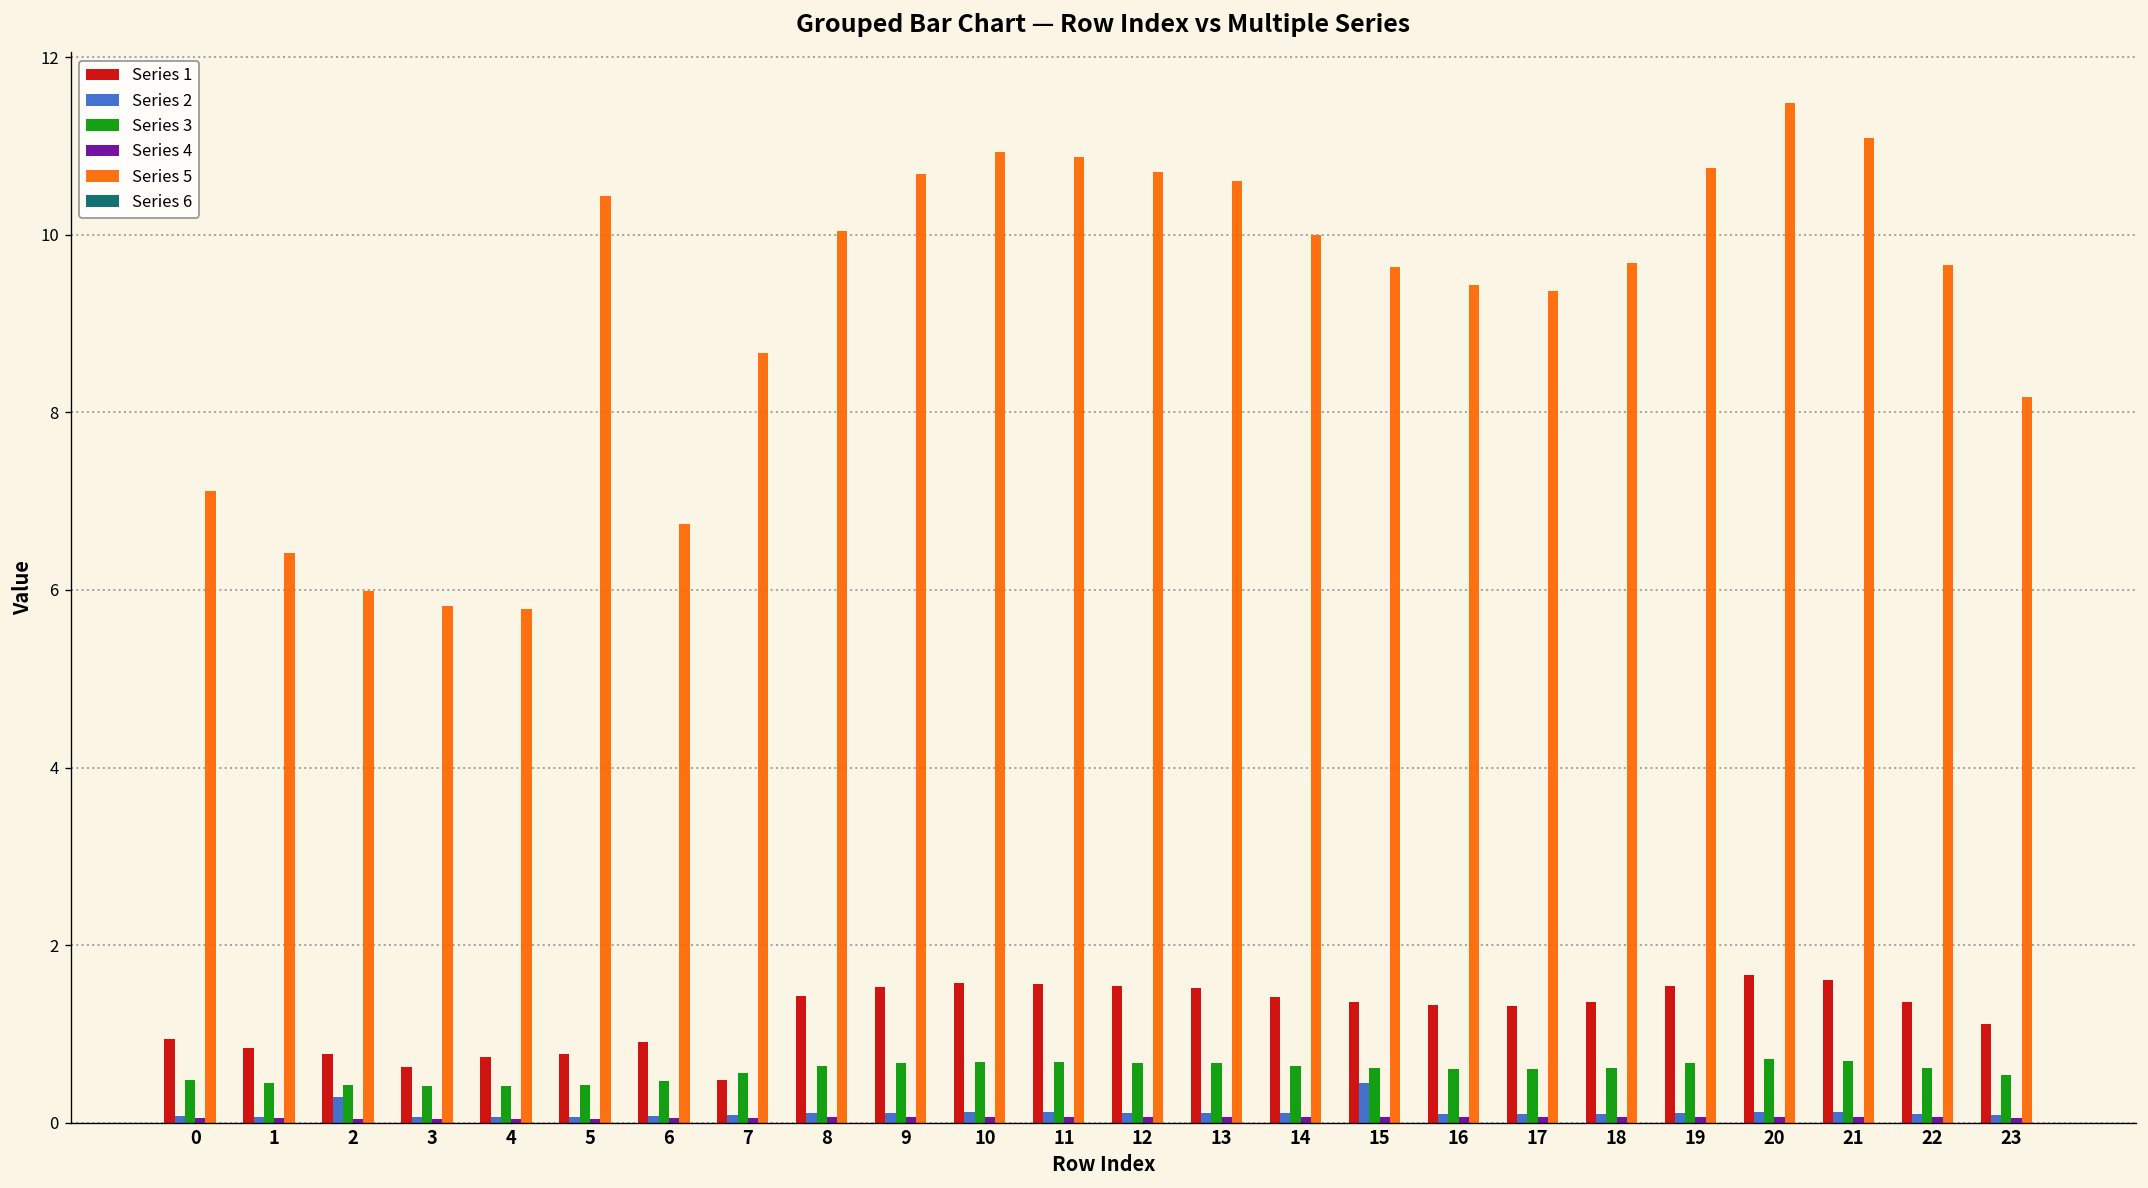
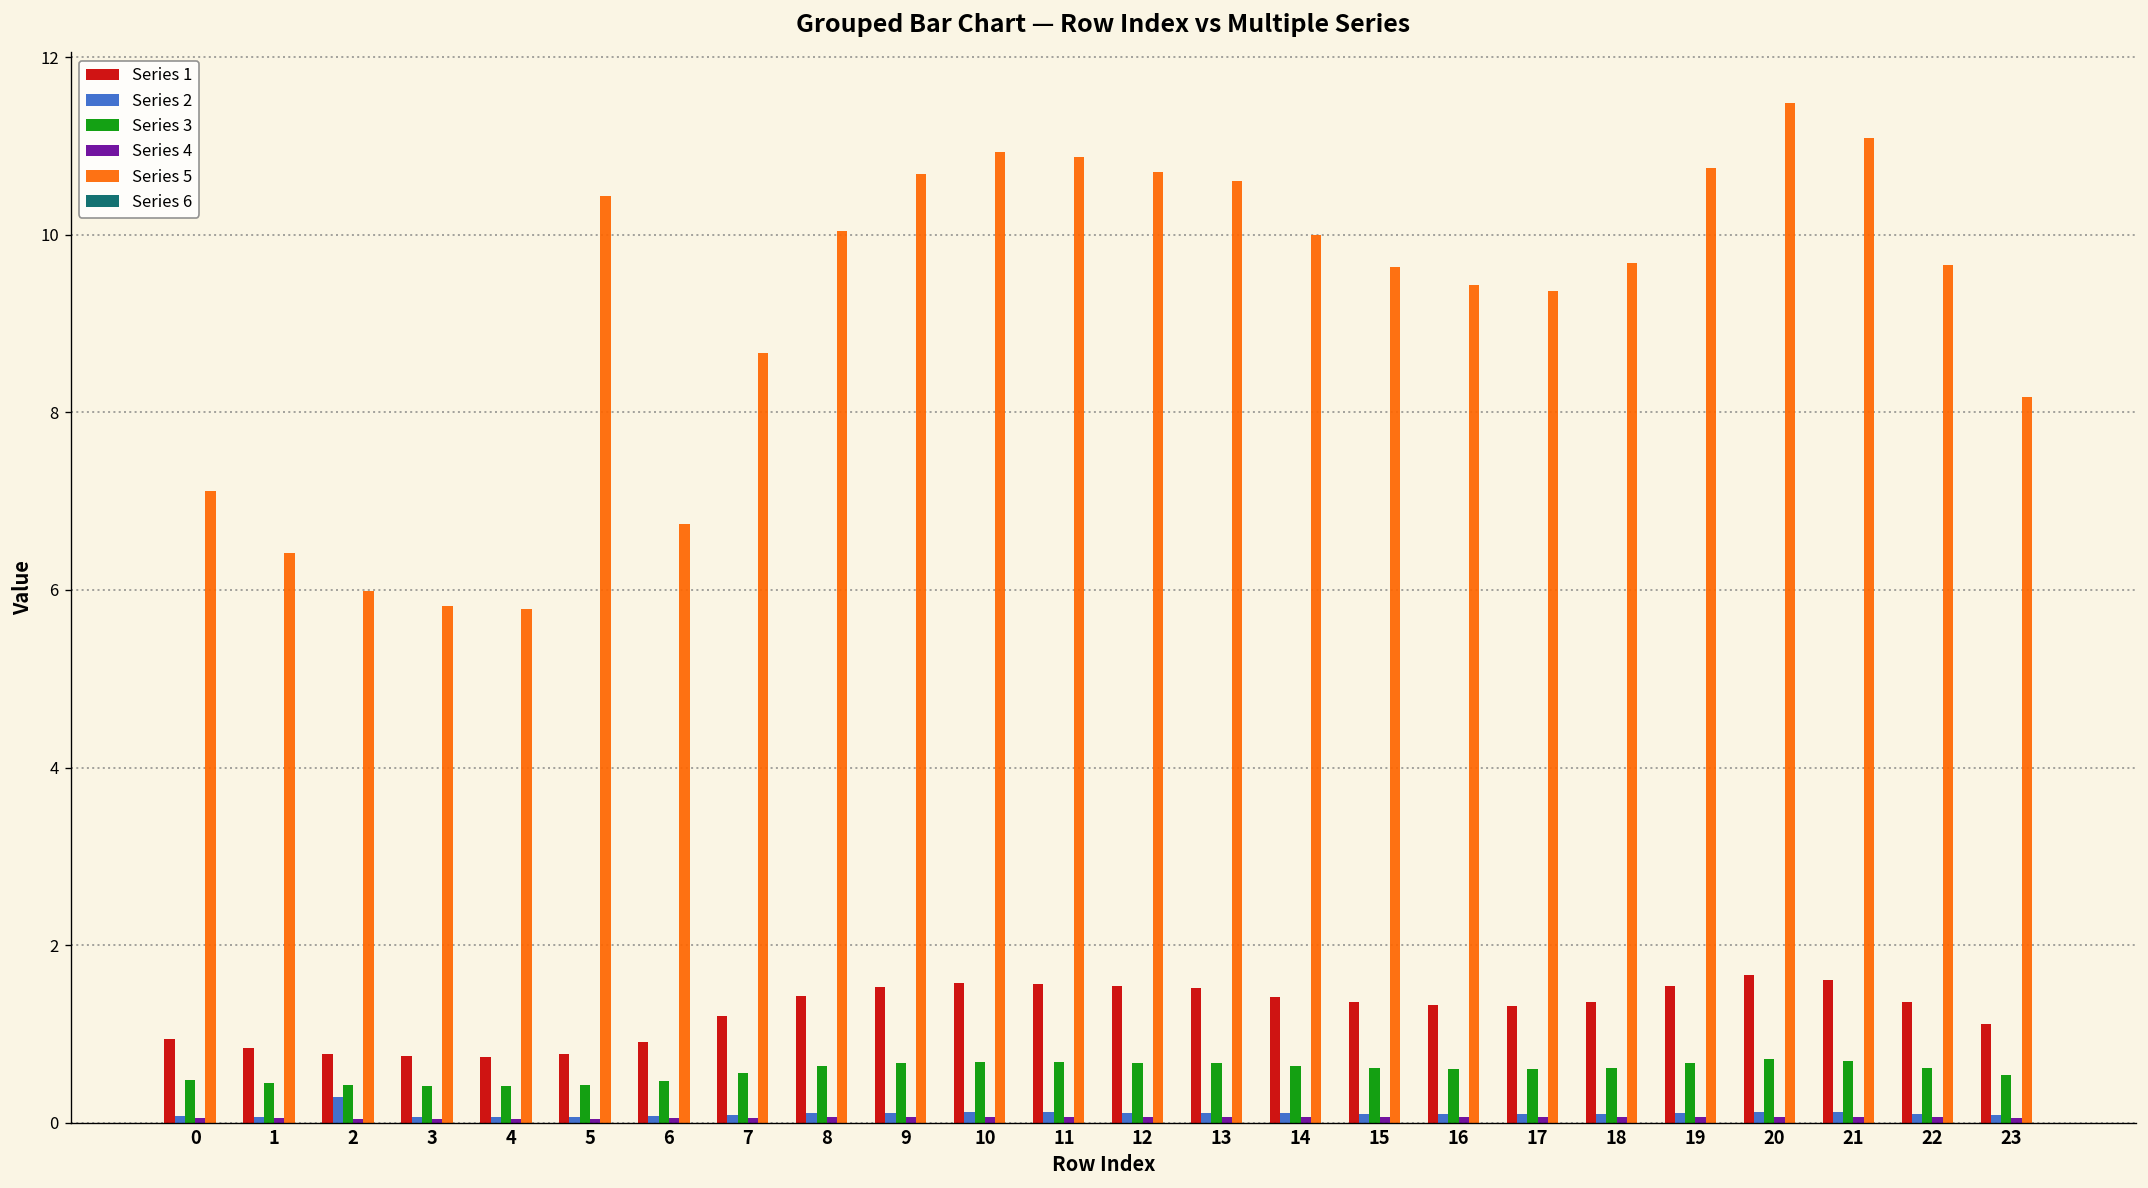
Series 1, 3: 0.6 -> 0.7
Series 1, 7: 0.5 -> 1.2
Series 2, 15: 0.4 -> 0.1
